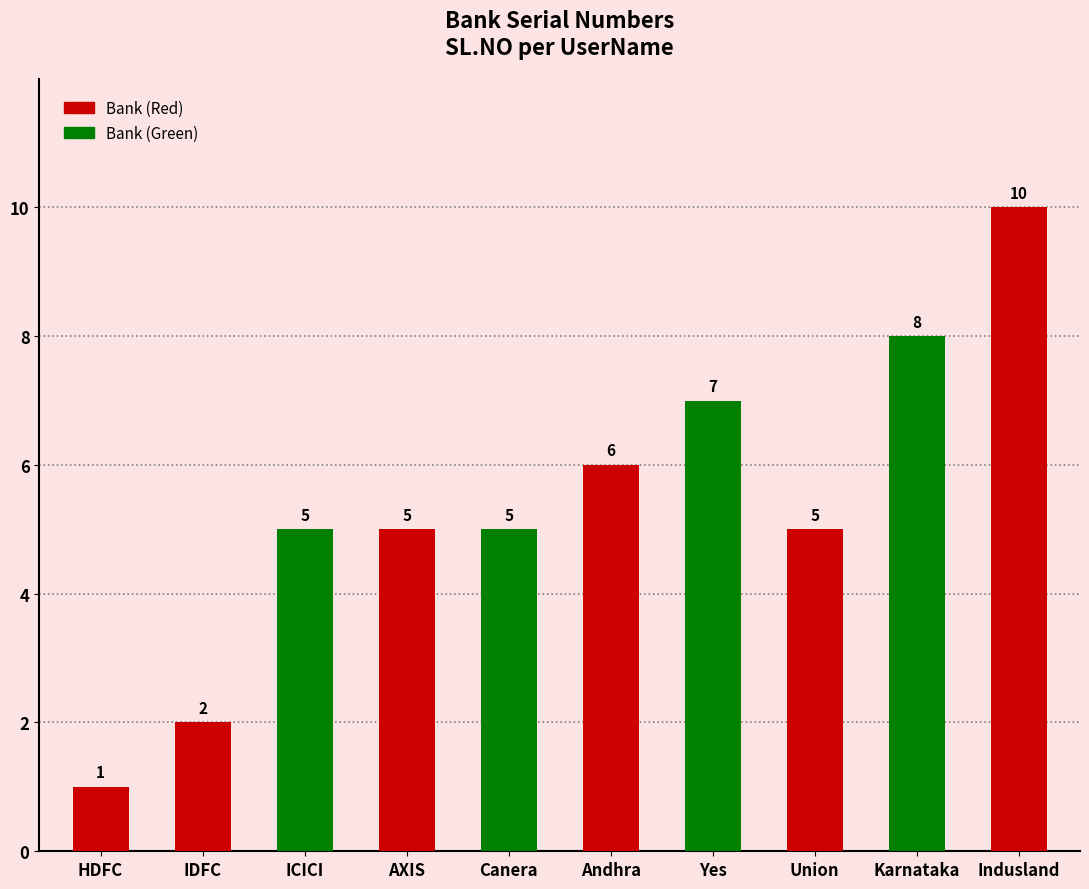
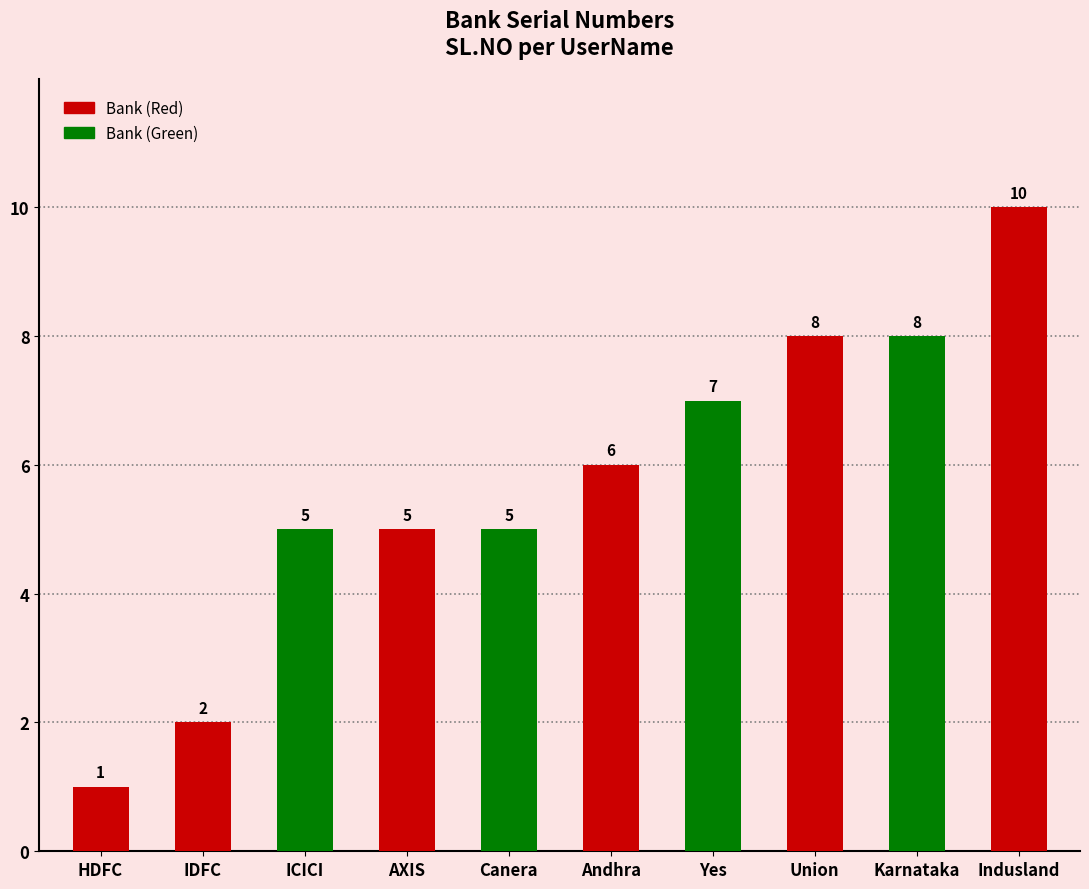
Union: 5 -> 8
